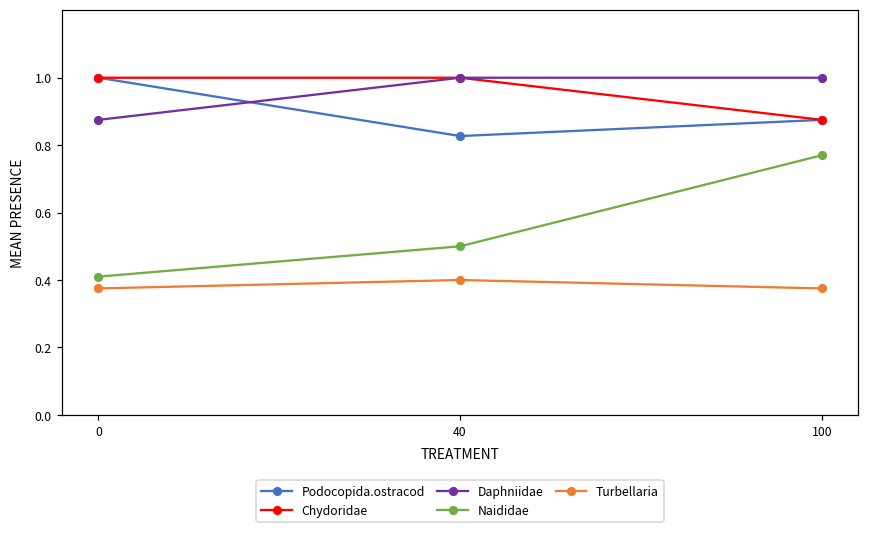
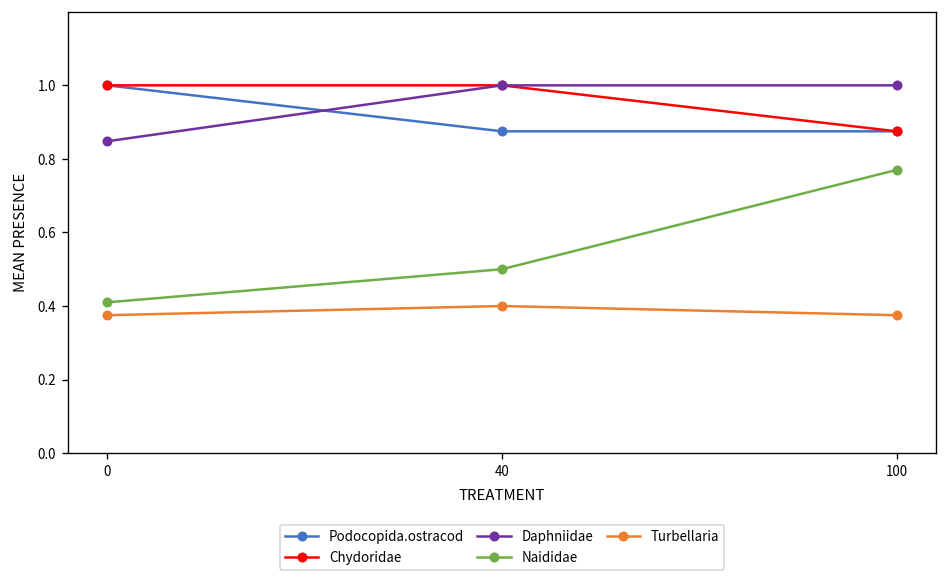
Daphniidae, 0: 0.88 -> 0.85
Podocopida.ostracod, 40: 0.83 -> 0.88
